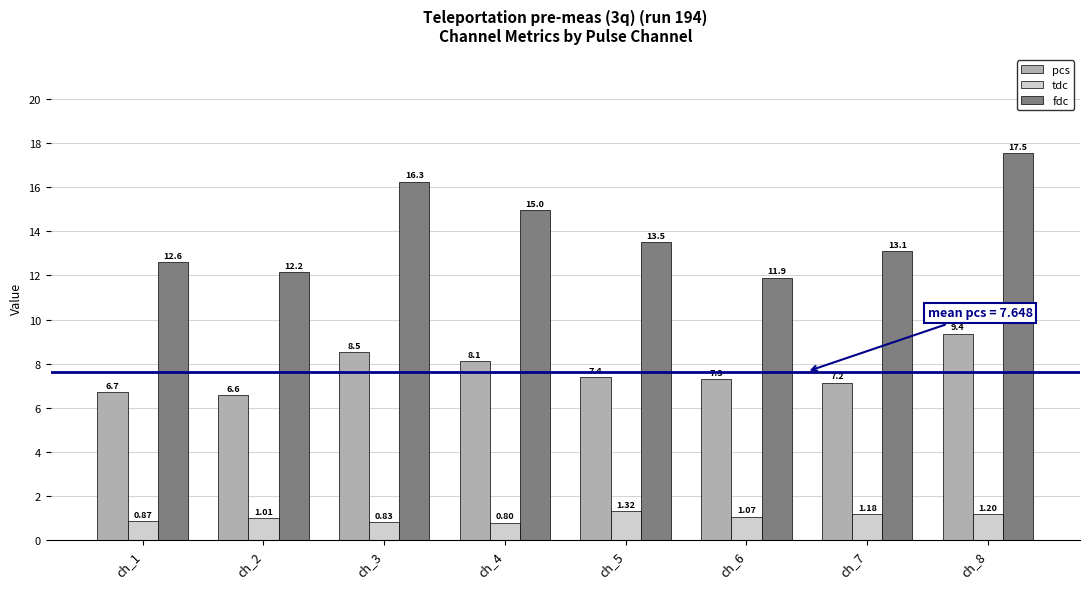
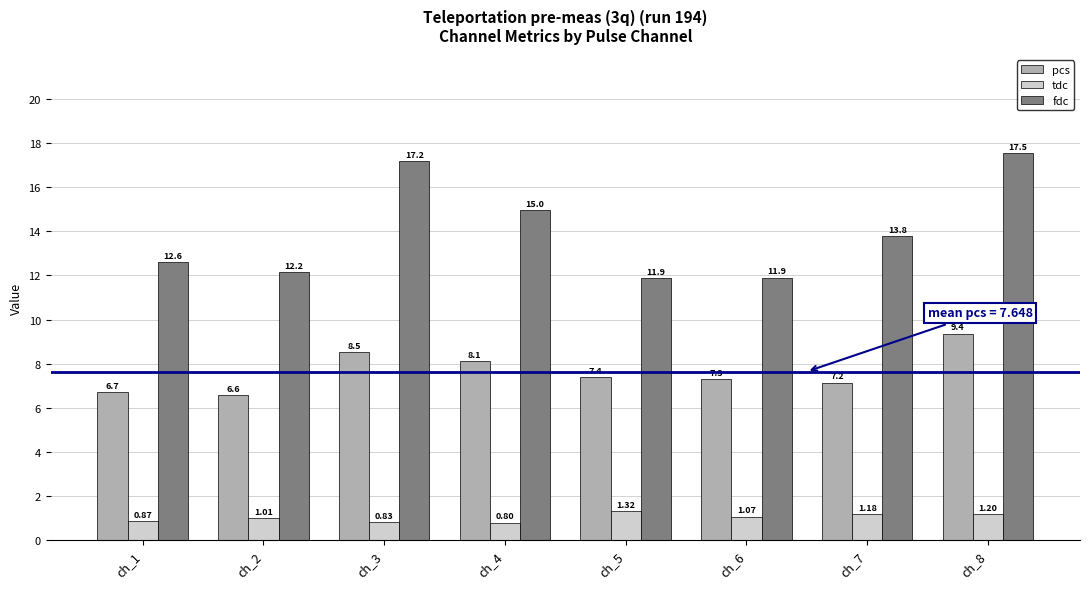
fdc, ch_3: 16.3 -> 17.2
fdc, ch_5: 13.5 -> 11.9
fdc, ch_7: 13.1 -> 13.8
